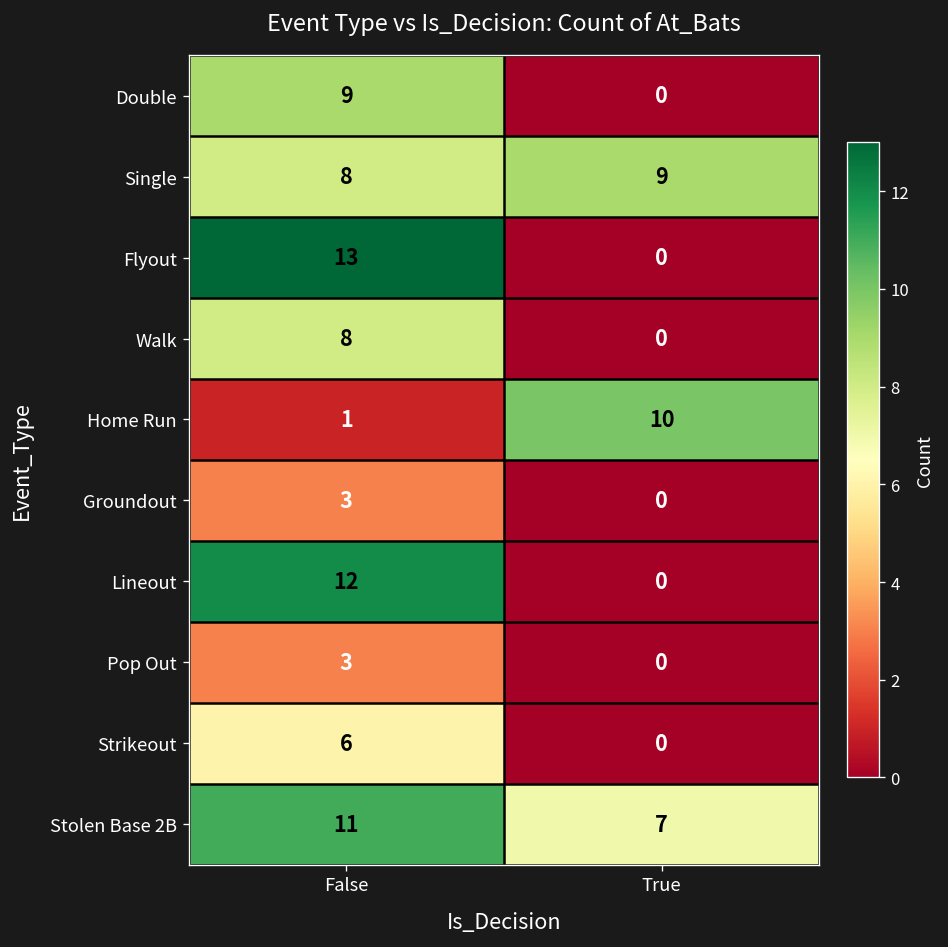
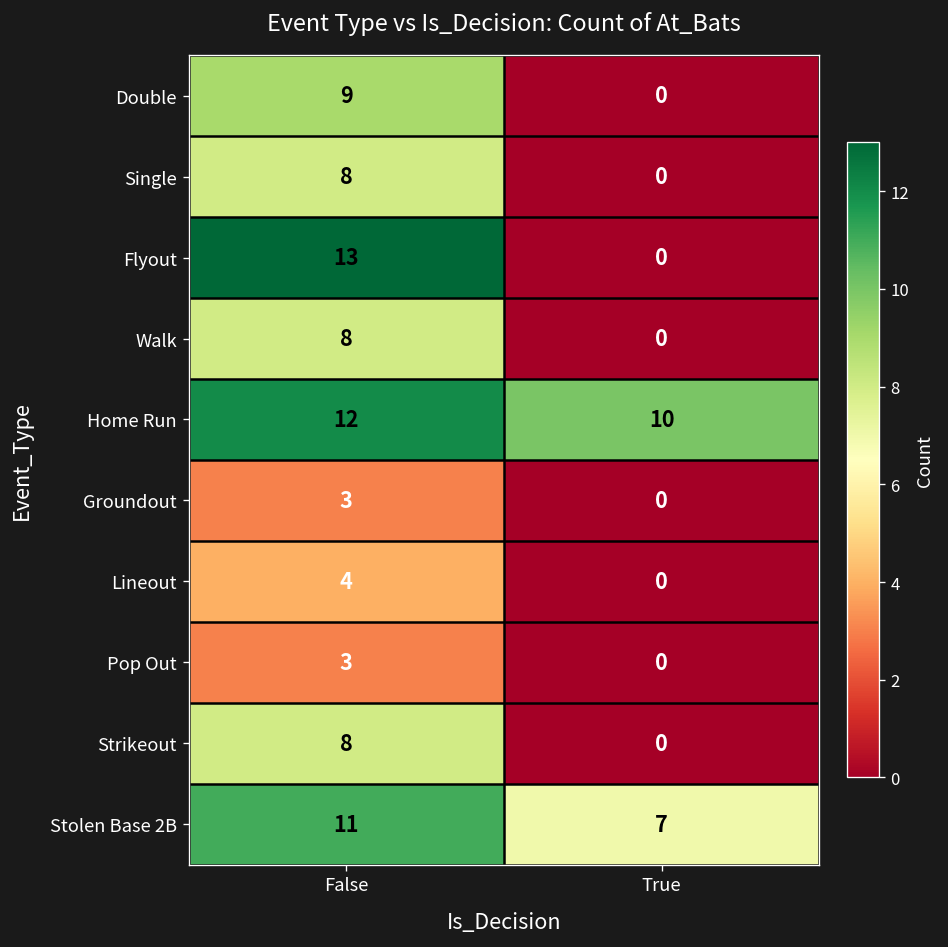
Single, True: 9 -> 0
Home Run, False: 1 -> 12
Lineout, False: 12 -> 4
Strikeout, False: 6 -> 8
